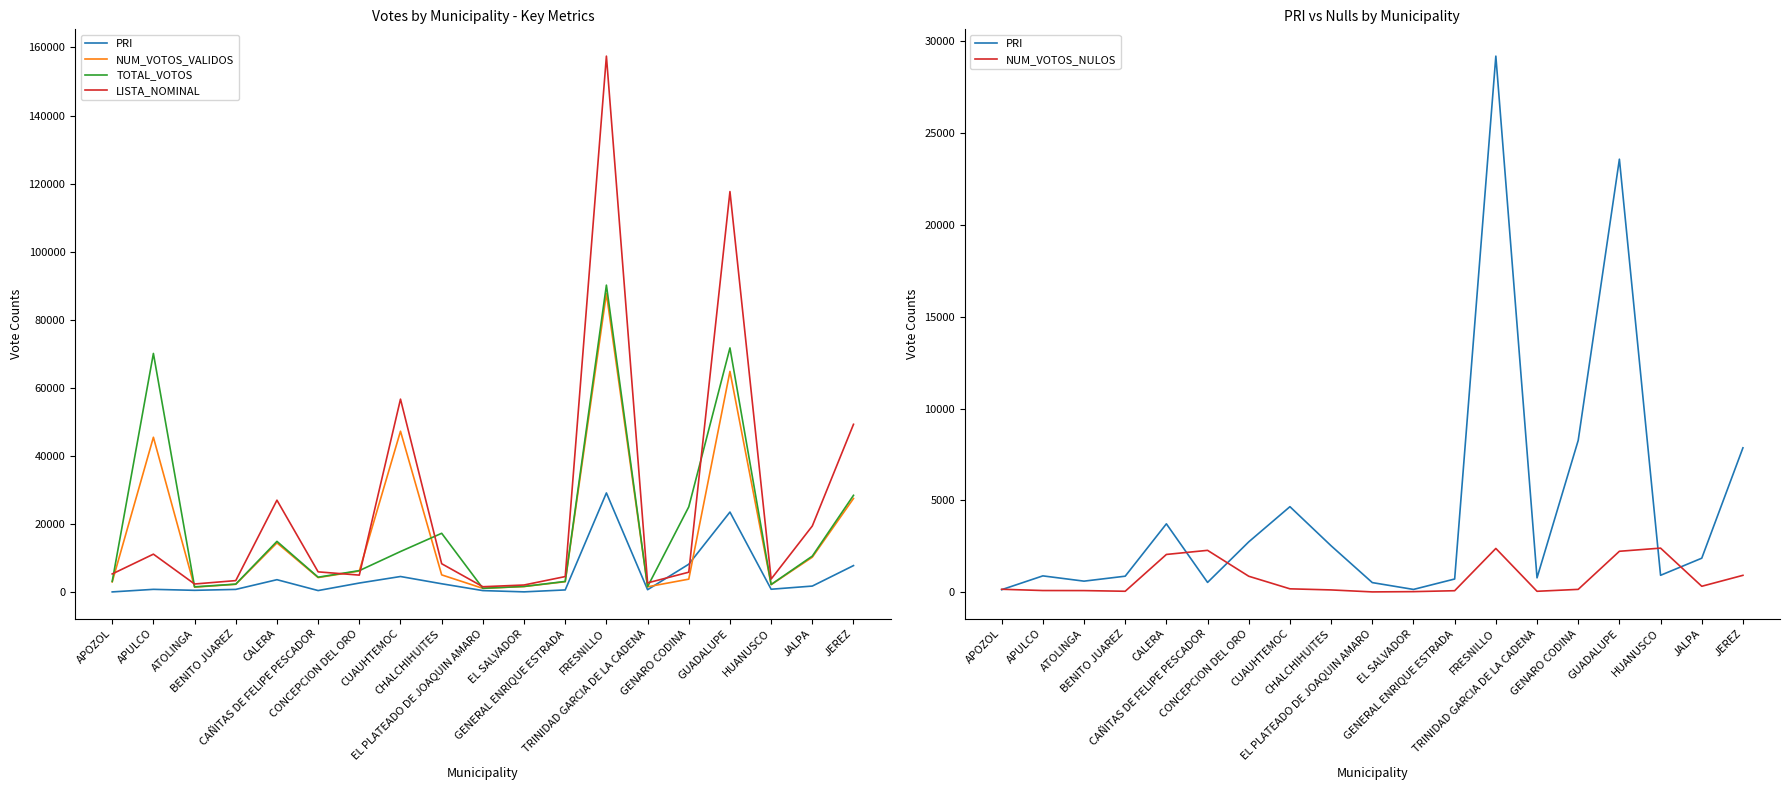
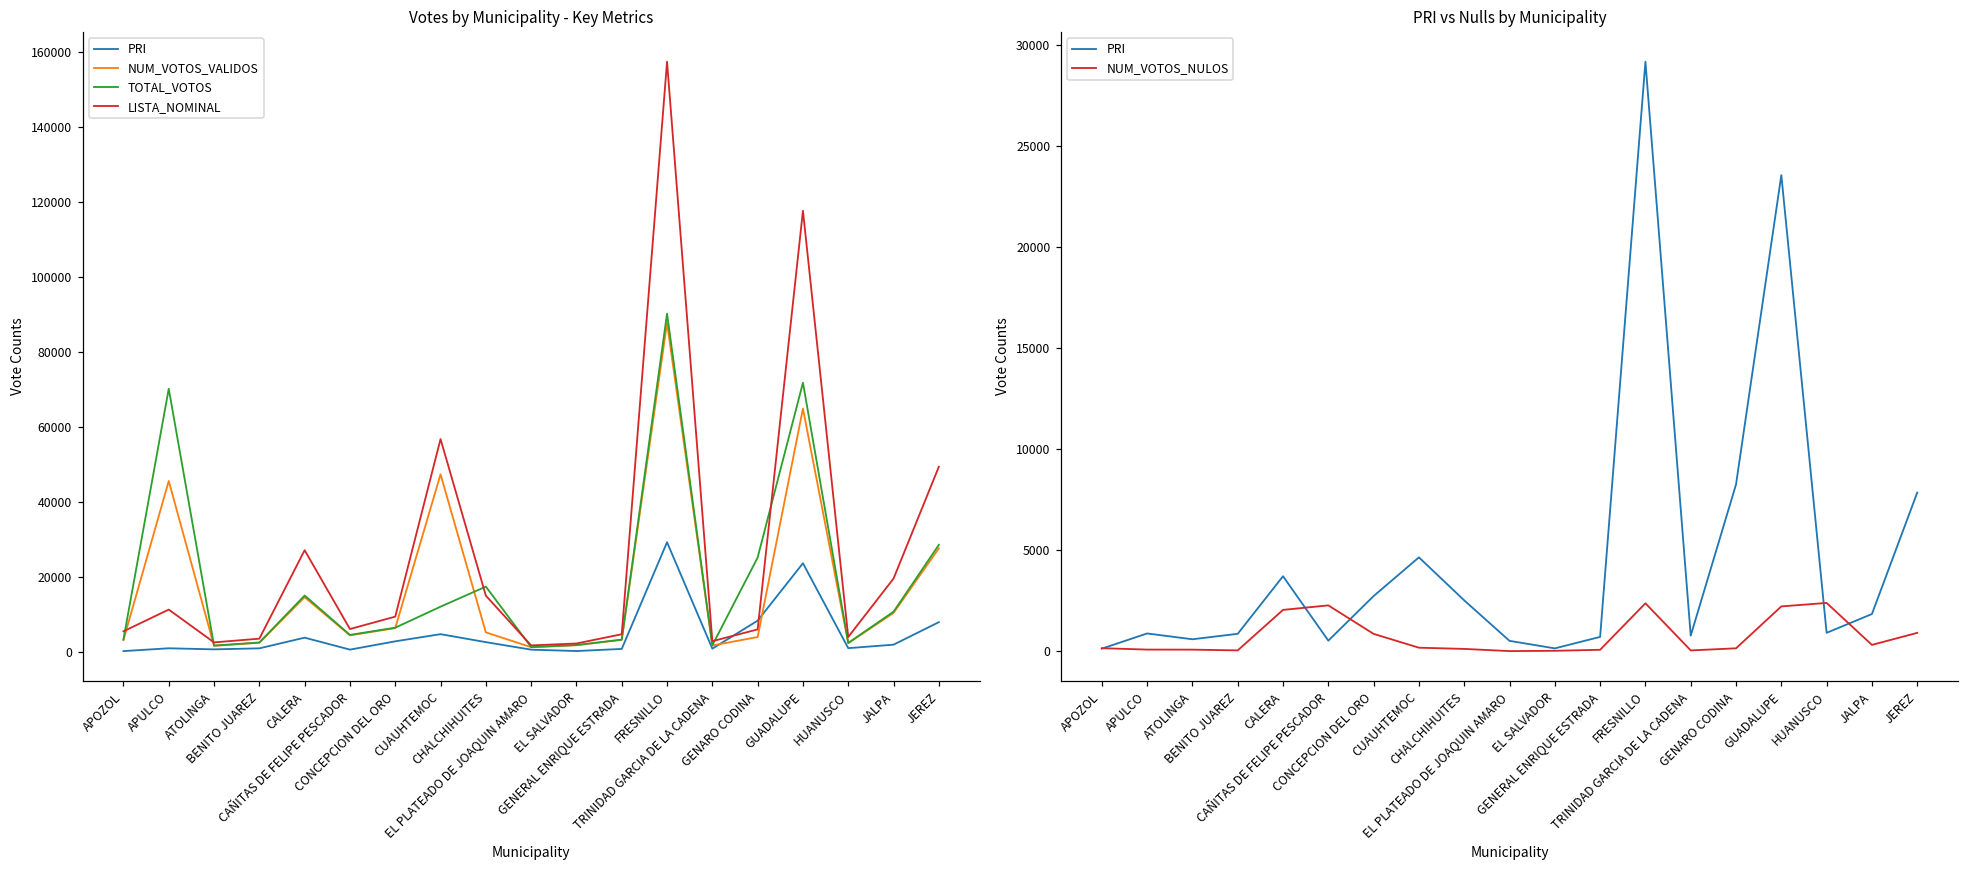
Votes by Municipality - Key Metrics, LISTA_NOMINAL, CONCEPCION DEL ORO: 5000 -> 9000
Votes by Municipality - Key Metrics, LISTA_NOMINAL, CHALCHIHUITES: 8000 -> 15000
